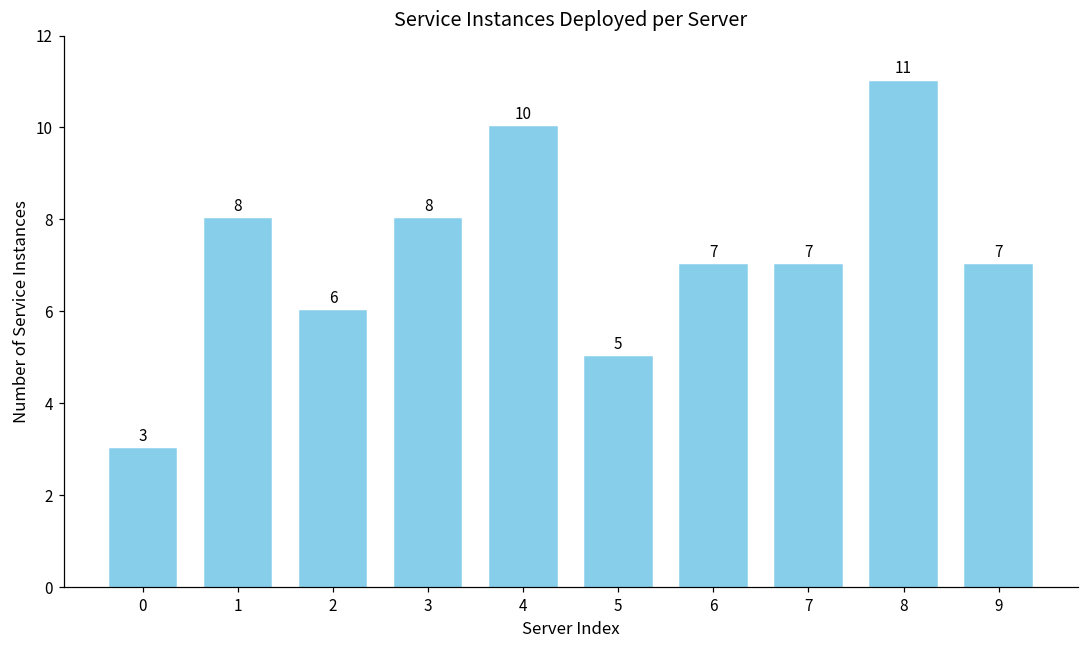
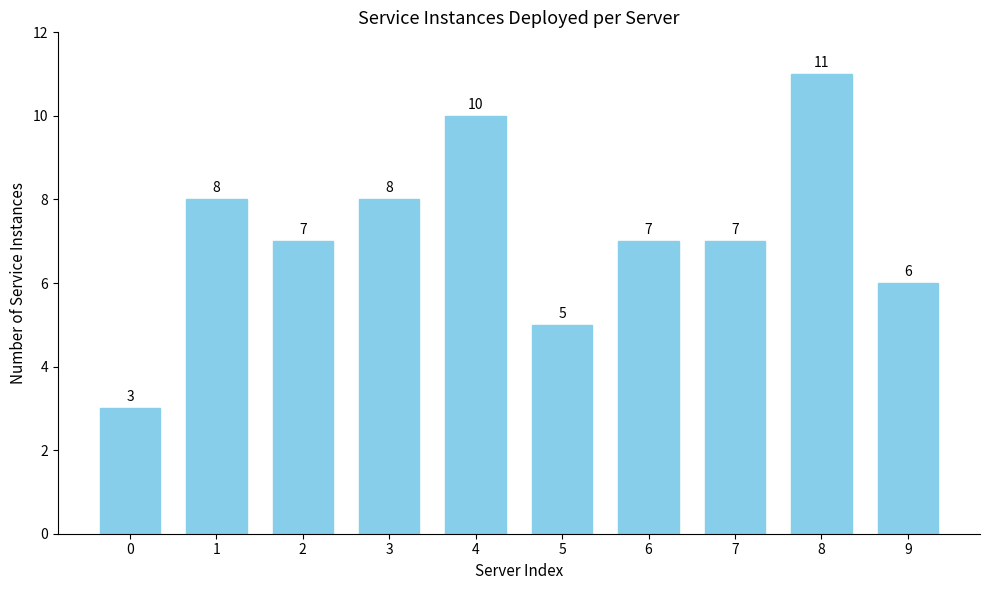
2: 6 -> 7
9: 7 -> 6
